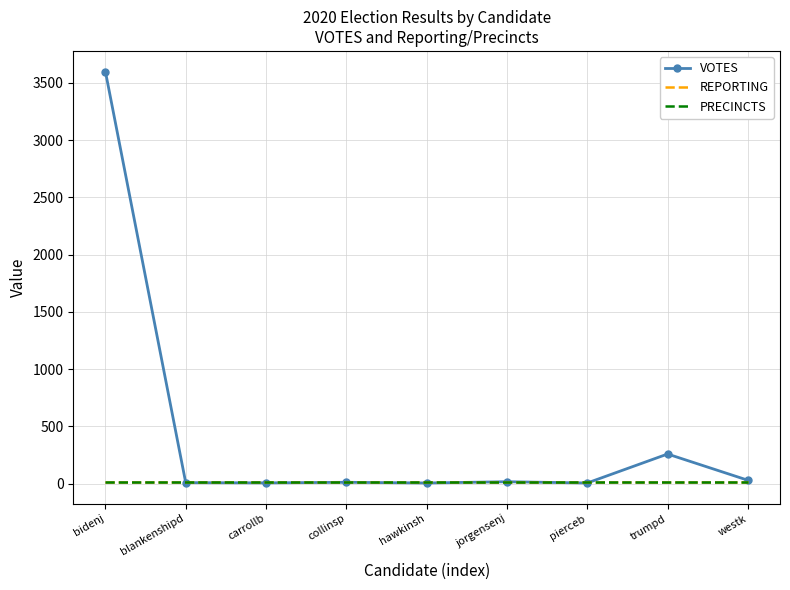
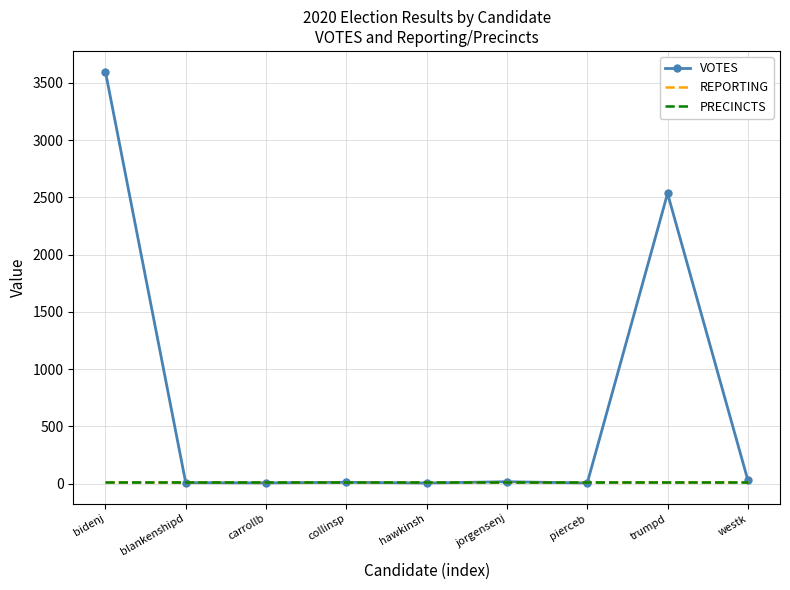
VOTES, trumpd: 260 -> 2530
